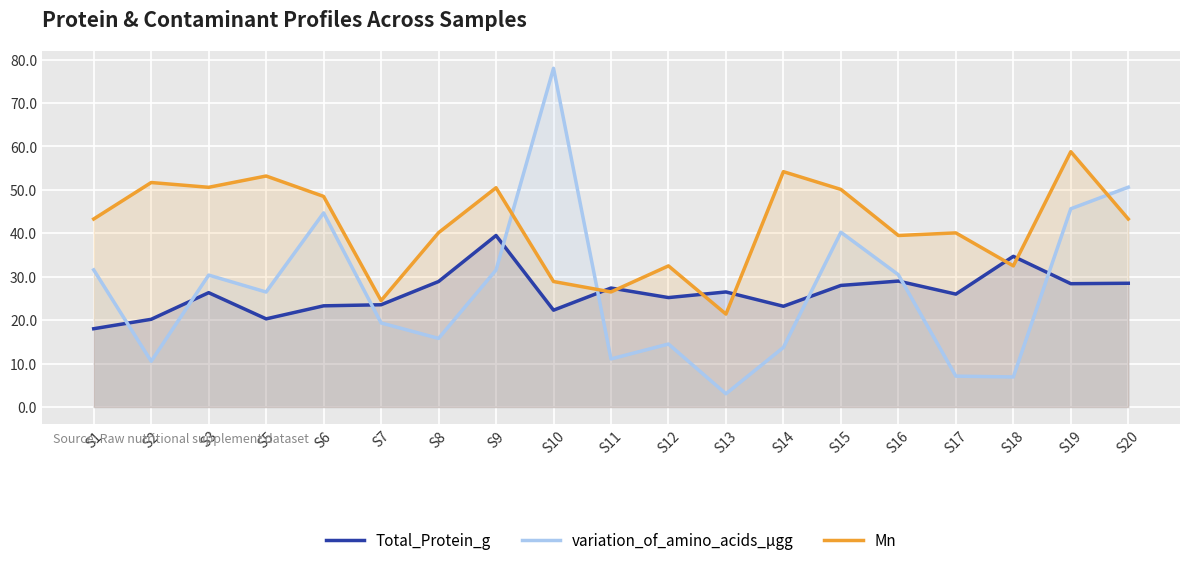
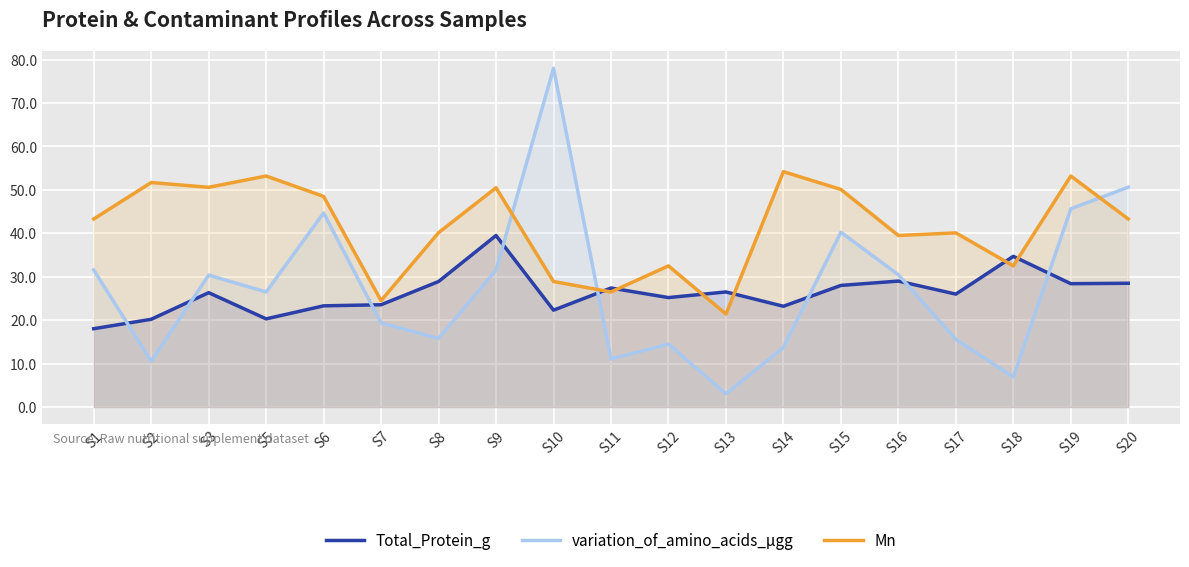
variation_of_amino_acids_µgg, S17: 7 -> 16
Mn, S19: 59 -> 53
